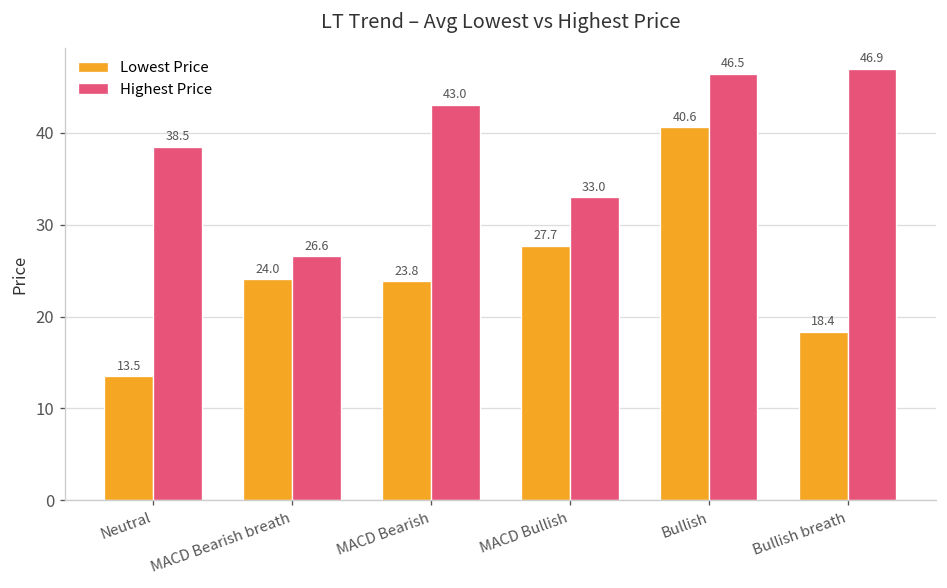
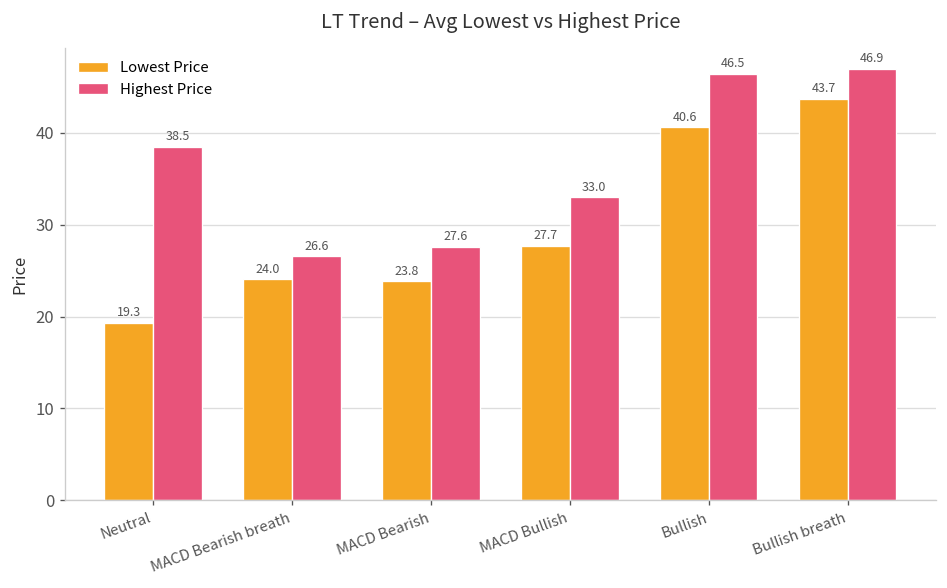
Lowest Price, Neutral: 13.5 -> 19.3
Highest Price, MACD Bearish: 43.0 -> 27.6
Lowest Price, Bullish breath: 18.4 -> 43.7
